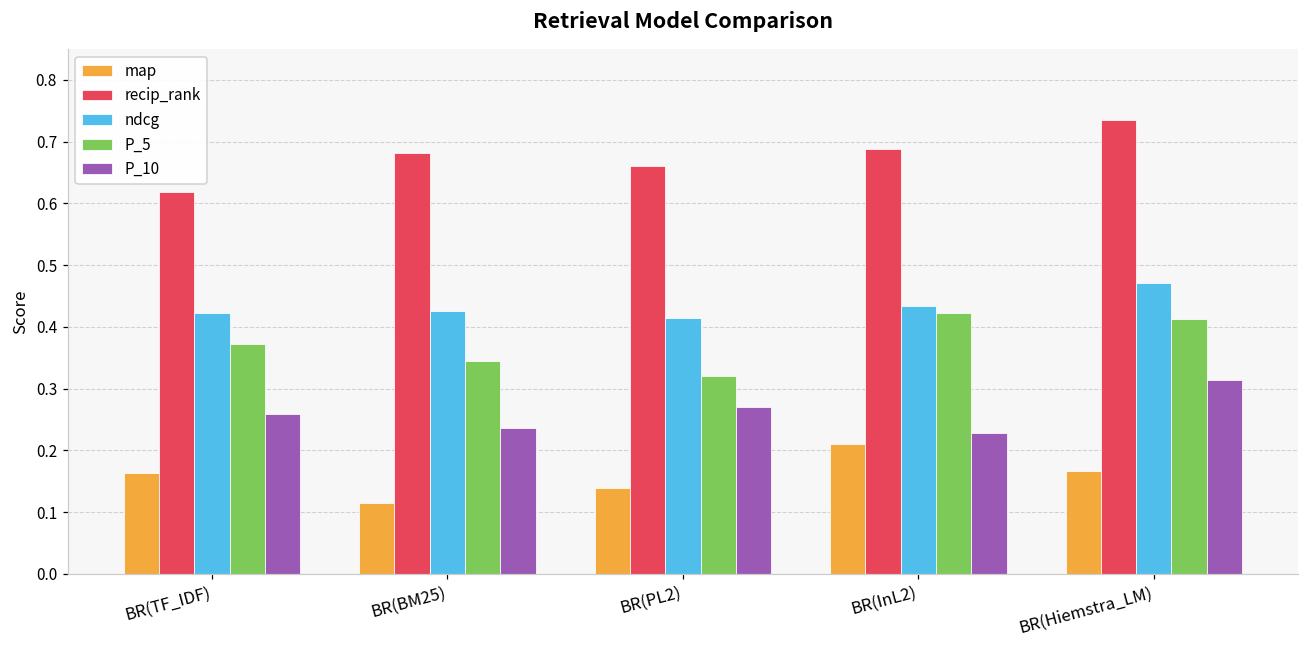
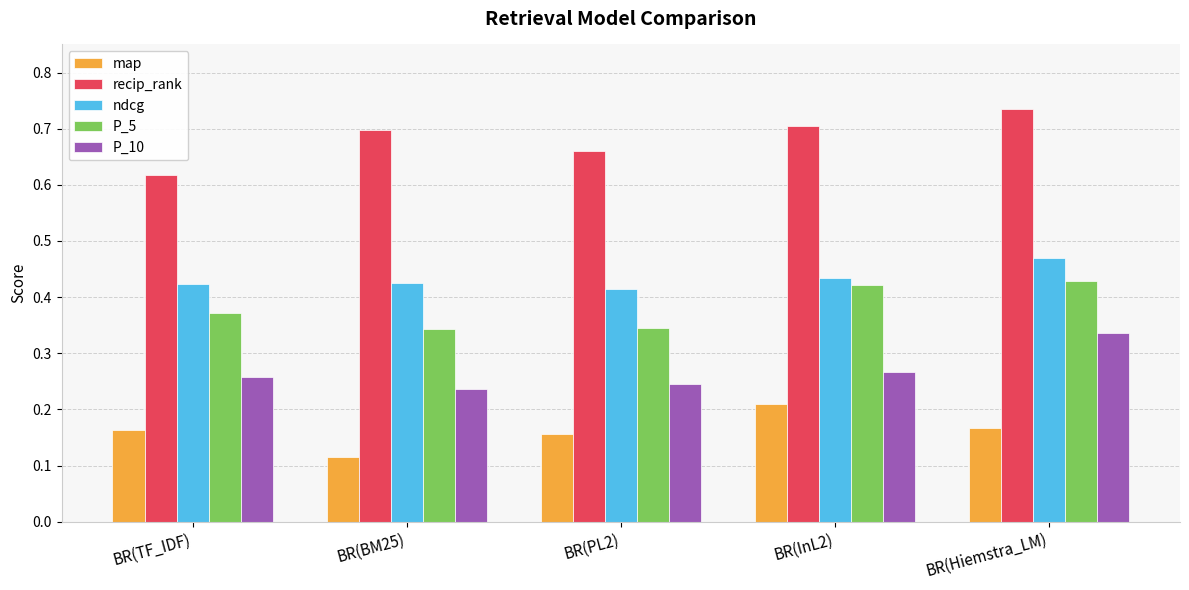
recip_rank, BR(BM25): 0.68 -> 0.70
map, BR(PL2): 0.14 -> 0.16
P_5, BR(PL2): 0.32 -> 0.34
P_10, BR(PL2): 0.27 -> 0.25
recip_rank, BR(InL2): 0.69 -> 0.70
P_10, BR(InL2): 0.23 -> 0.27
P_5, BR(Hiemstra_LM): 0.41 -> 0.43
P_10, BR(Hiemstra_LM): 0.31 -> 0.34
